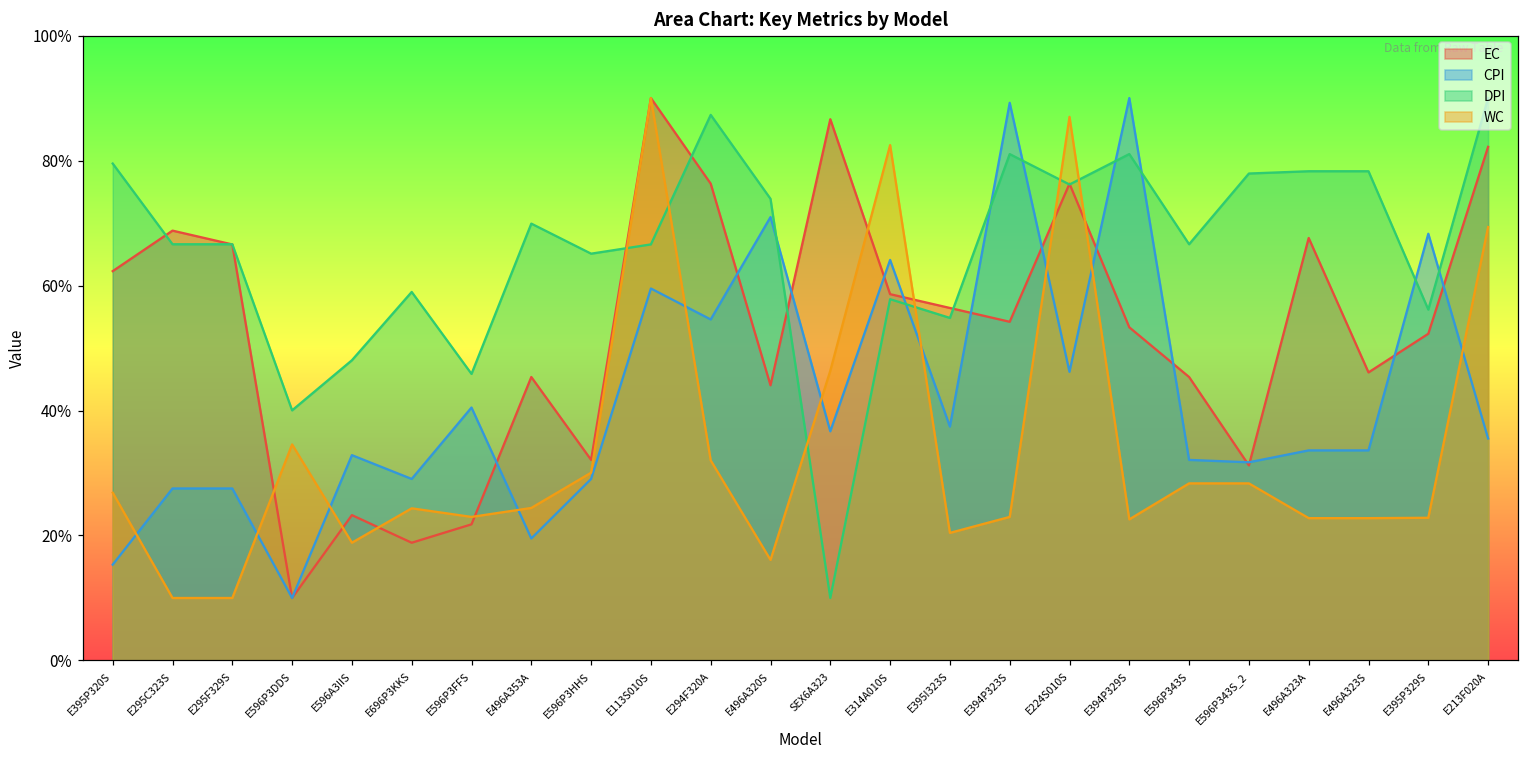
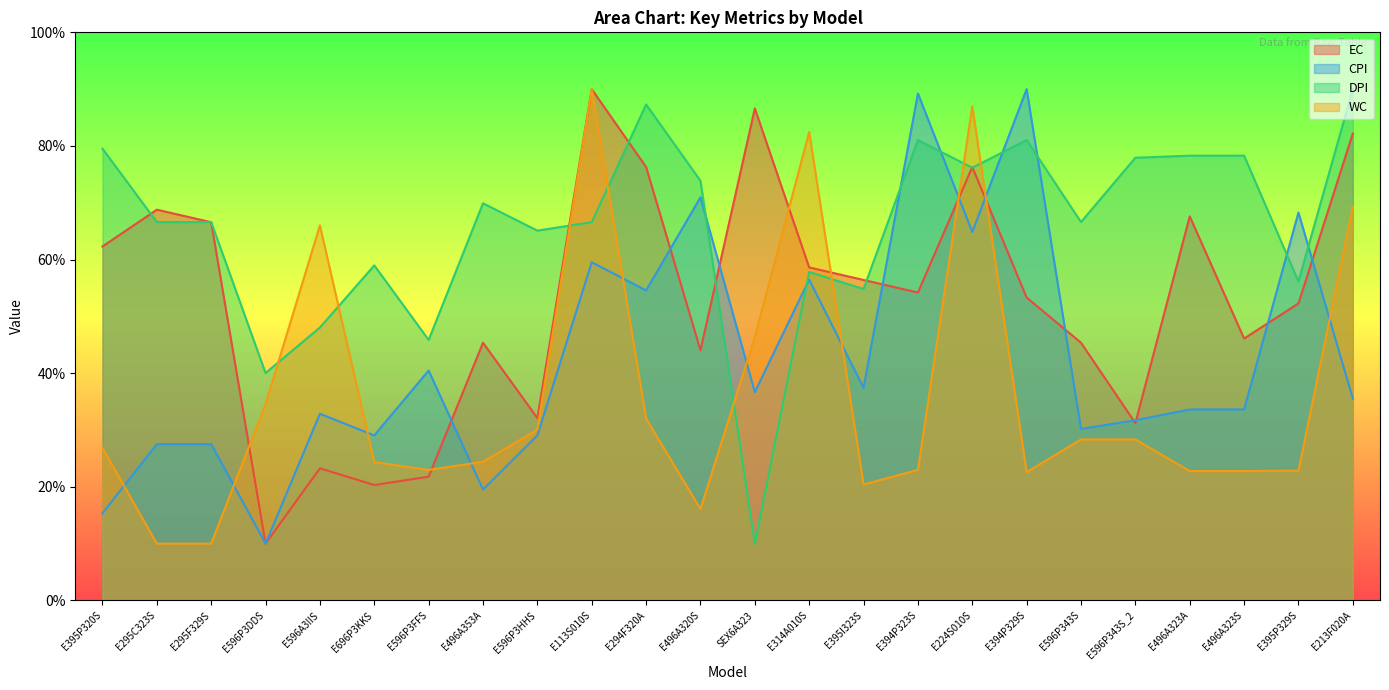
WC, E596A3IIS: 19% -> 66%
EC, E696P3KKS: 19% -> 20%
CPI, E314A010S: 64% -> 56%
CPI, E224S010S: 46% -> 65%
CPI, E596P343S: 32% -> 30%
